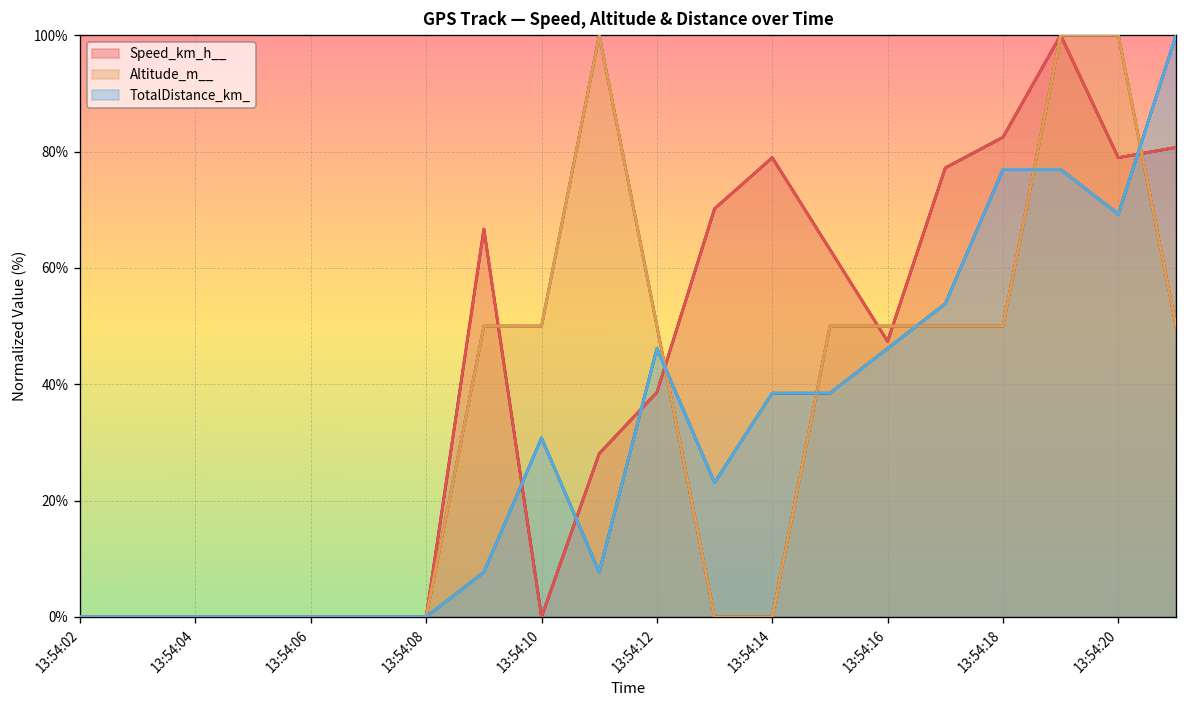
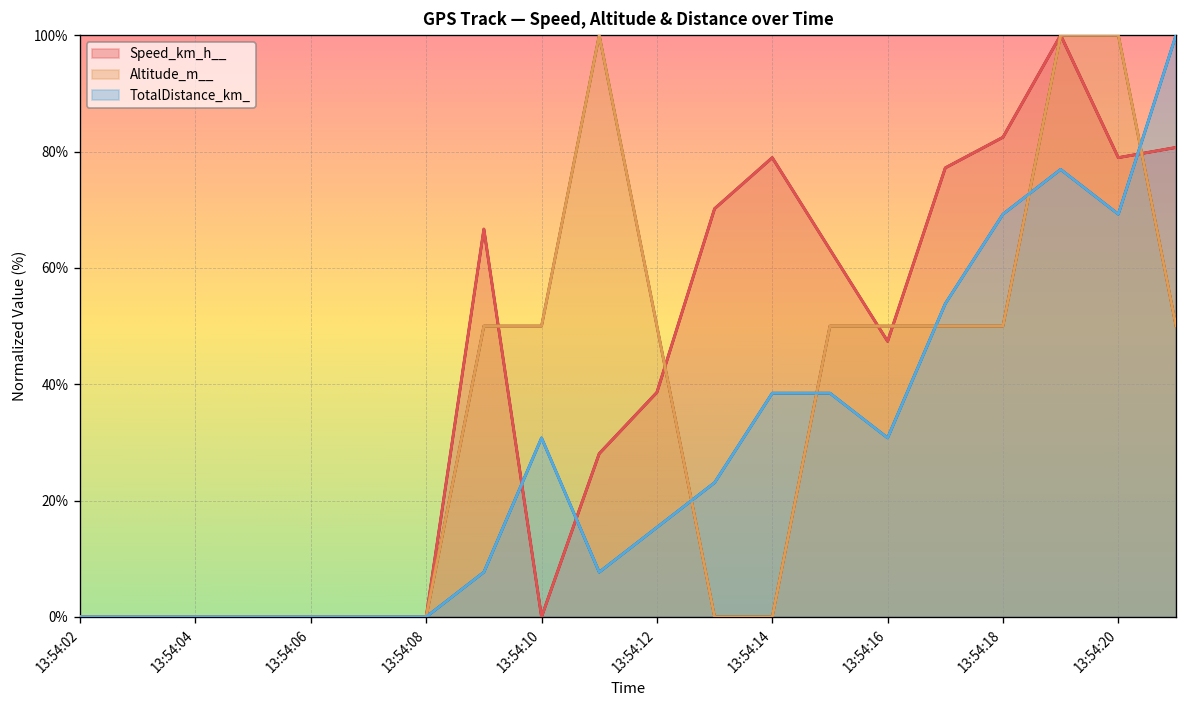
TotalDistance_km_, 13:54:12: 46% -> 15%
TotalDistance_km_, 13:54:16: 46% -> 31%
TotalDistance_km_, 13:54:18: 77% -> 69%
